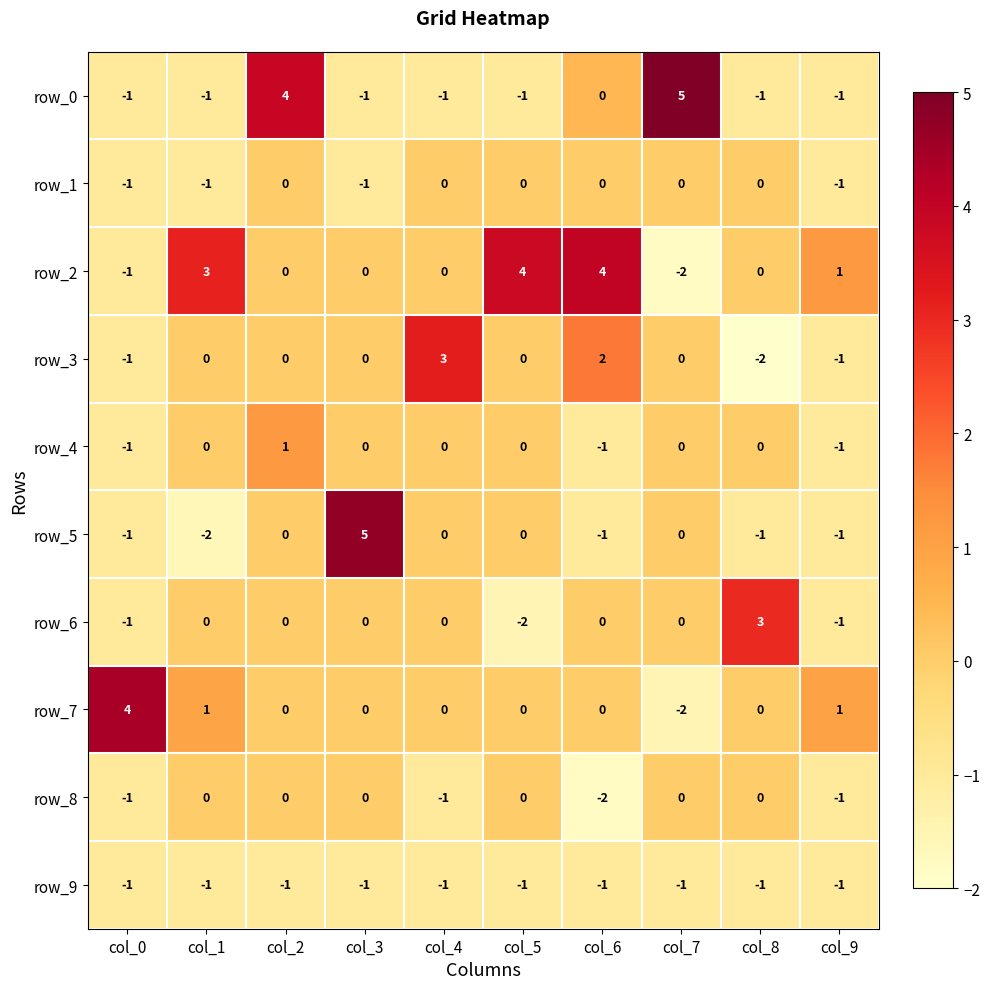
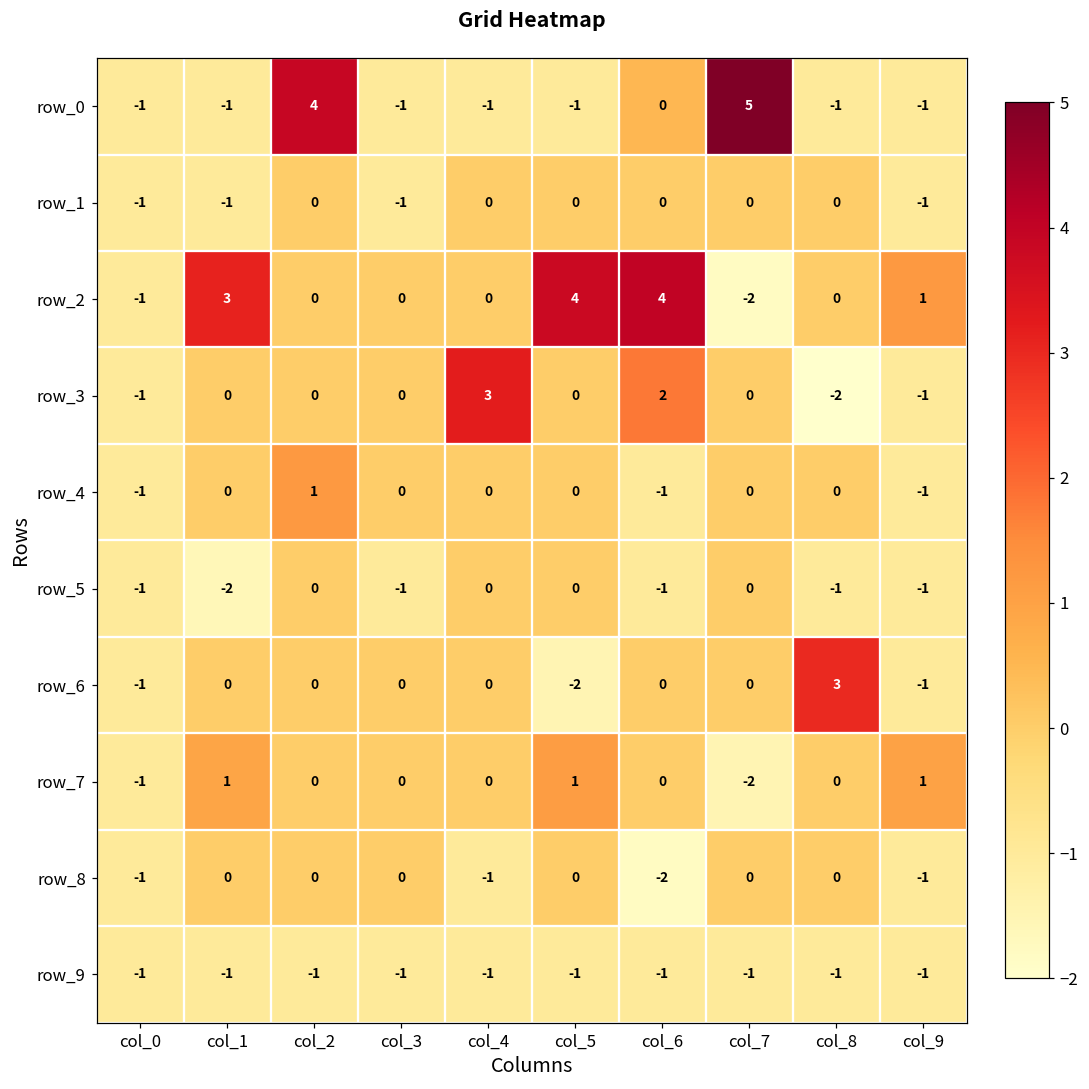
row_5, col_3: 5 -> -1
row_7, col_0: 4 -> -1
row_7, col_5: 0 -> 1
